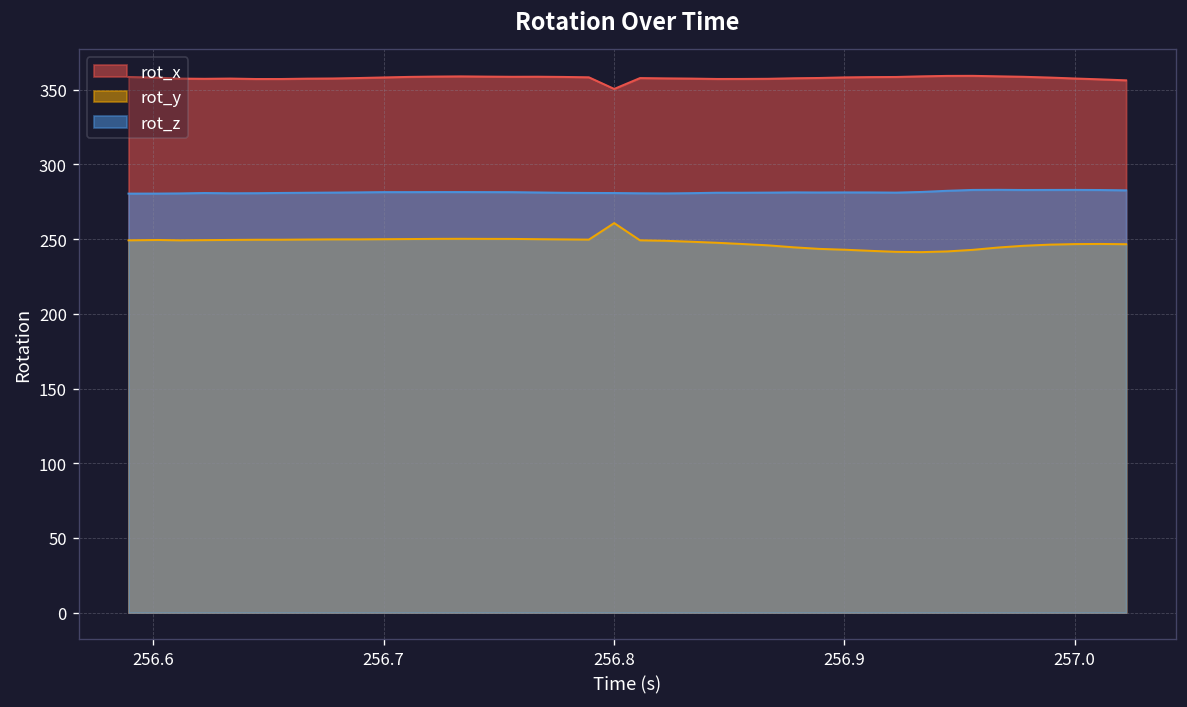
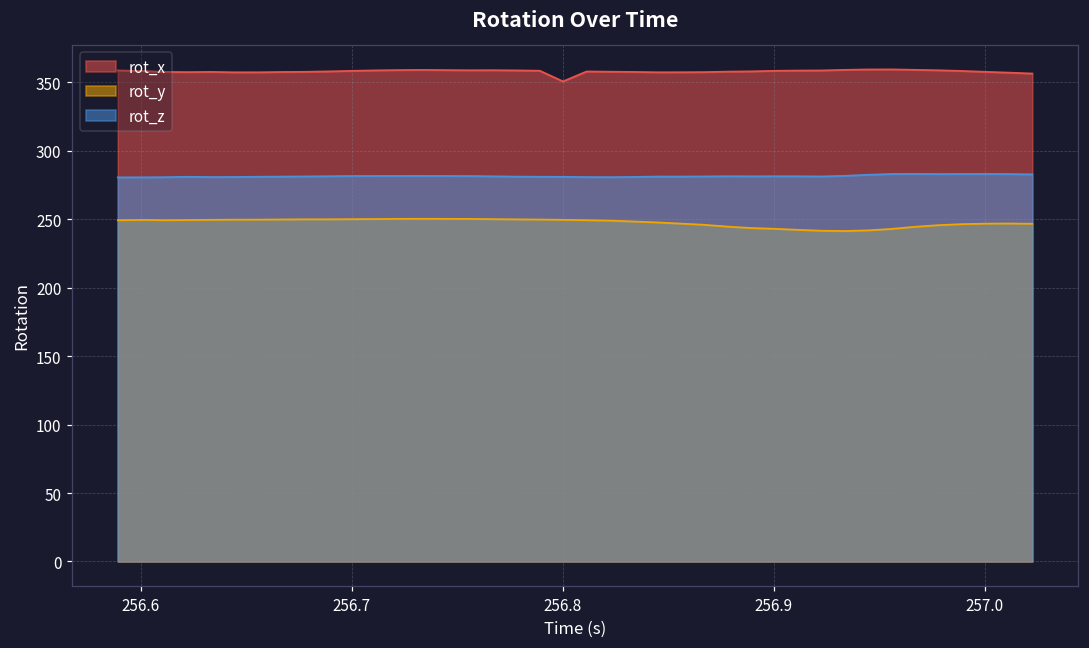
rot_y, 256.8: 261 -> 249
